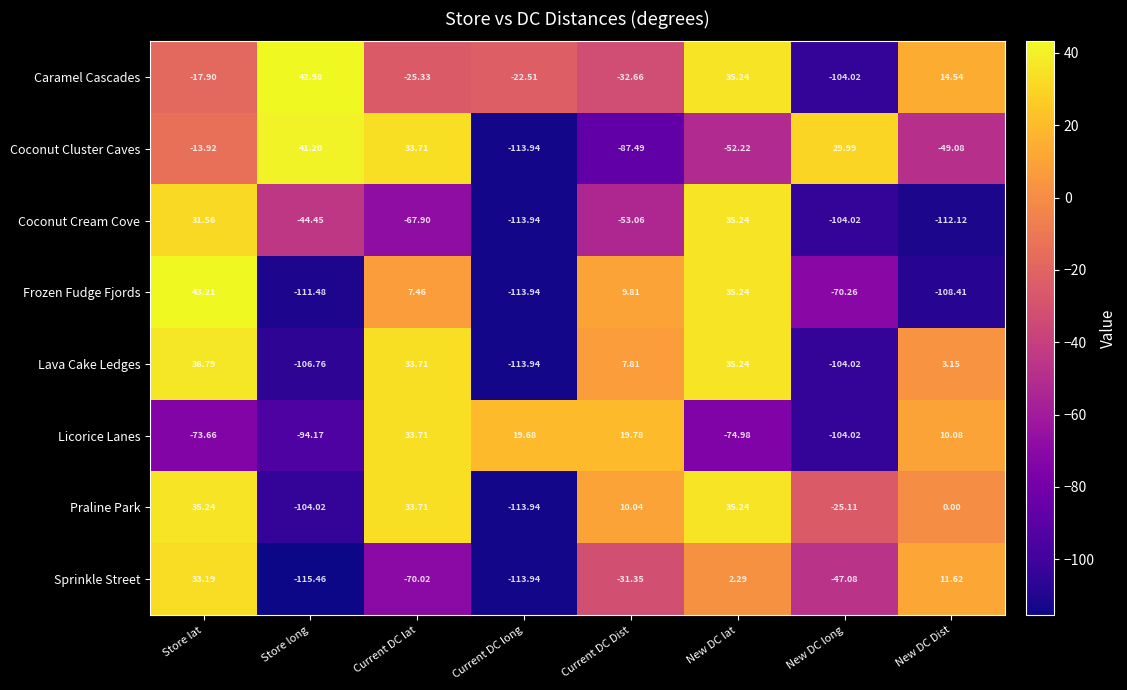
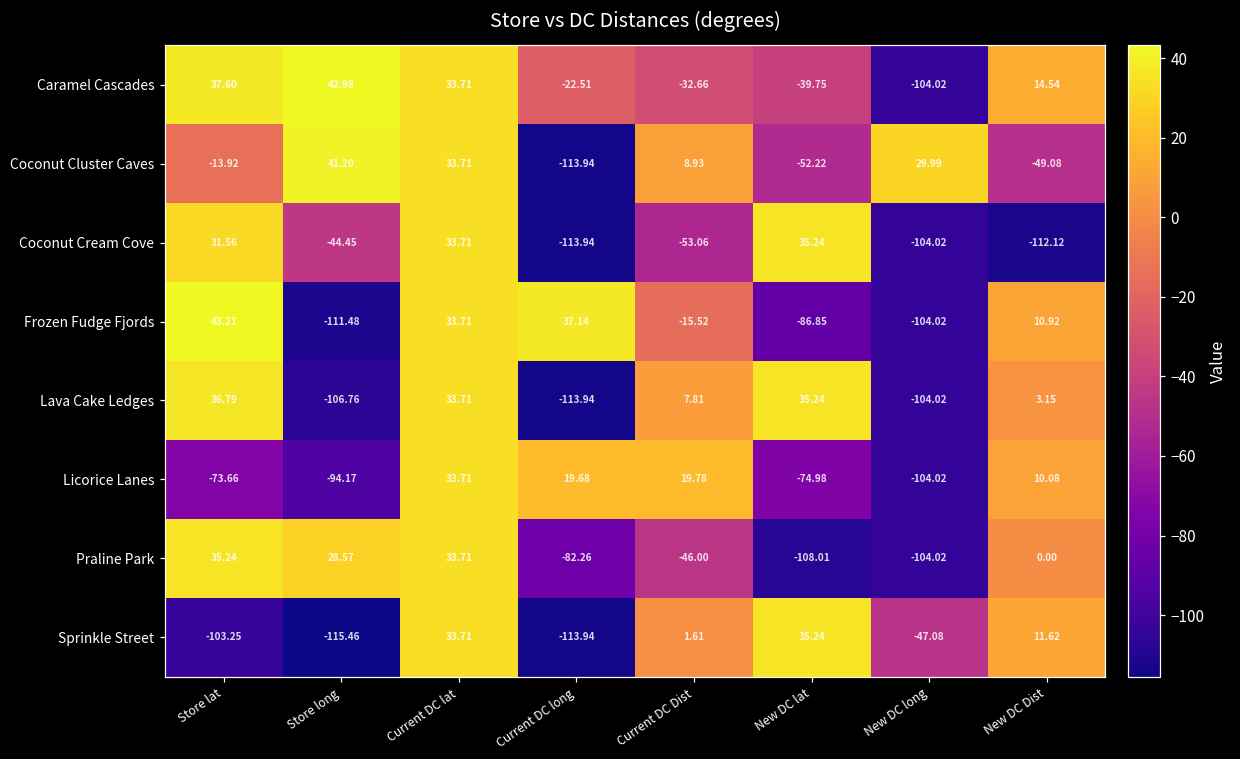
Caramel Cascades, Store lat: -17.90 -> 37.60
Caramel Cascades, Current DC lat: -25.33 -> 33.71
Caramel Cascades, New DC lat: 35.24 -> -39.75
Coconut Cluster Caves, Current DC Dist: -87.49 -> 8.93
Coconut Cream Cove, Current DC lat: -67.90 -> 33.71
Frozen Fudge Fjords, Current DC lat: 7.46 -> 33.71
Frozen Fudge Fjords, Current DC long: -113.94 -> 37.14
Frozen Fudge Fjords, Current DC Dist: 9.81 -> -15.52
Frozen Fudge Fjords, New DC lat: 35.24 -> -86.85
Frozen Fudge Fjords, New DC long: -70.26 -> -104.02
Frozen Fudge Fjords, New DC Dist: -108.41 -> 10.92
Praline Park, Store long: -104.02 -> 28.57
Praline Park, Current DC long: -113.94 -> -82.26
Praline Park, Current DC Dist: 10.04 -> -46.00
Praline Park, New DC lat: 35.24 -> -108.01
Praline Park, New DC long: -25.11 -> -104.02
Sprinkle Street, Store lat: 33.19 -> -103.25
Sprinkle Street, Current DC lat: -70.02 -> 33.71
Sprinkle Street, Current DC Dist: -31.35 -> 1.61
Sprinkle Street, New DC lat: 2.29 -> 35.24
